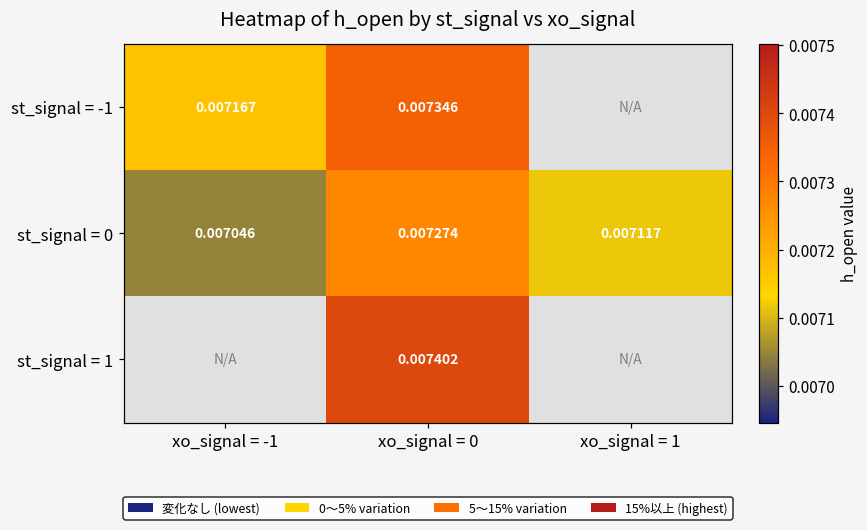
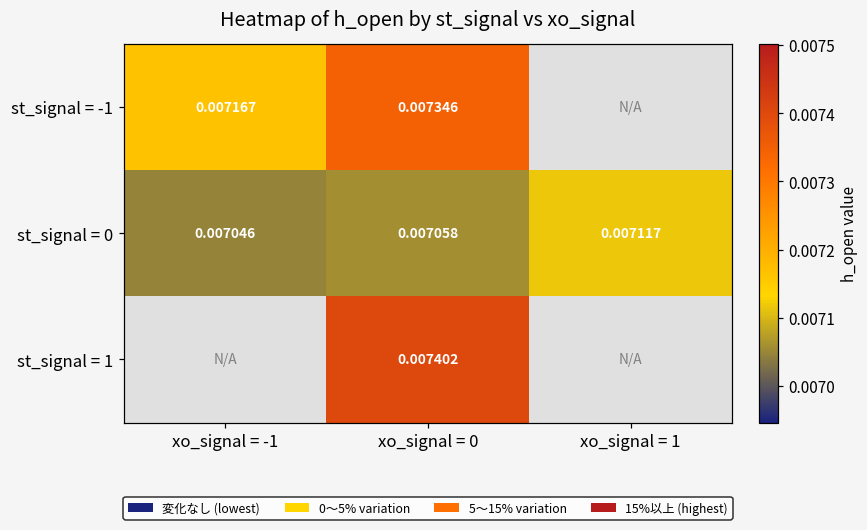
st_signal = 0, xo_signal = 0: 0.007274 -> 0.007058
